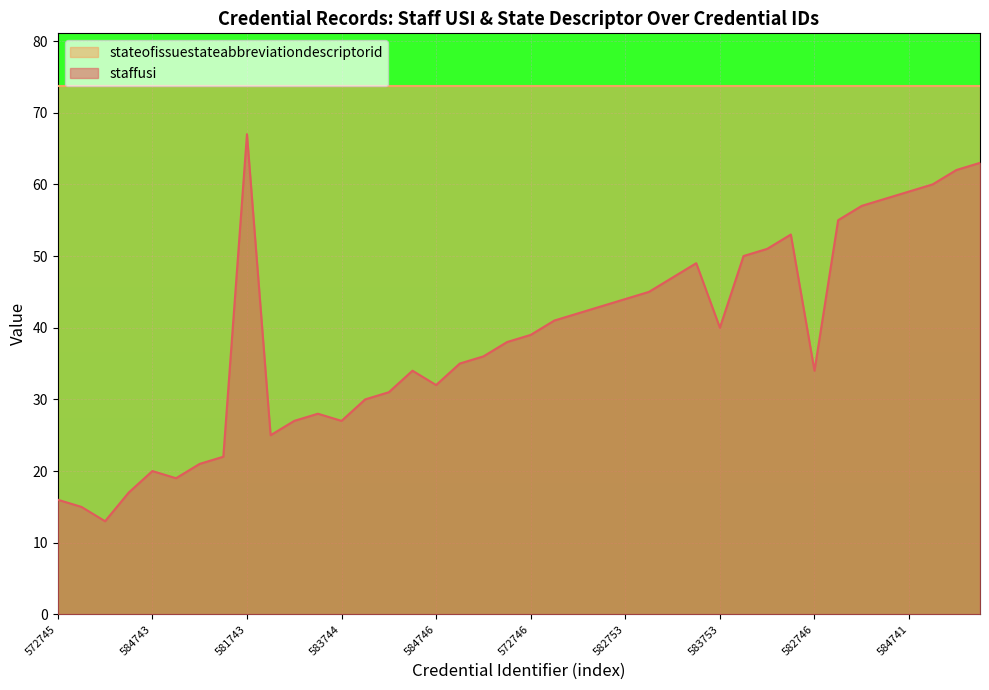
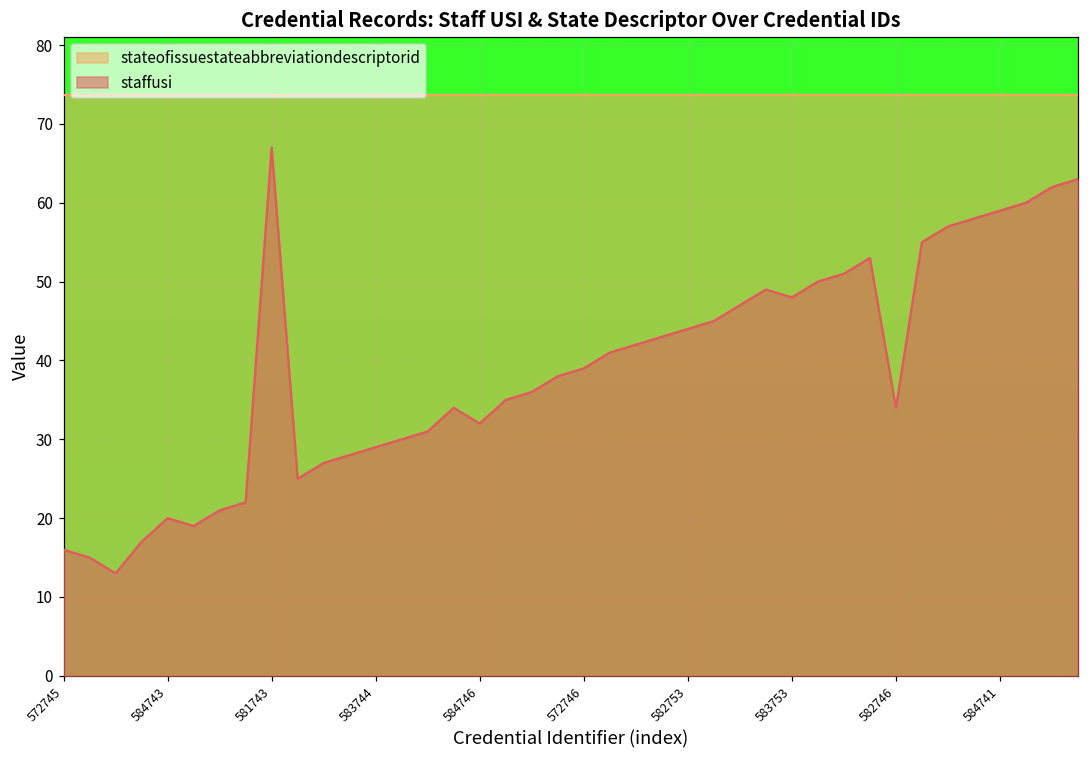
staffusi, 583744: 27 -> 29
staffusi, 583753: 40 -> 48
